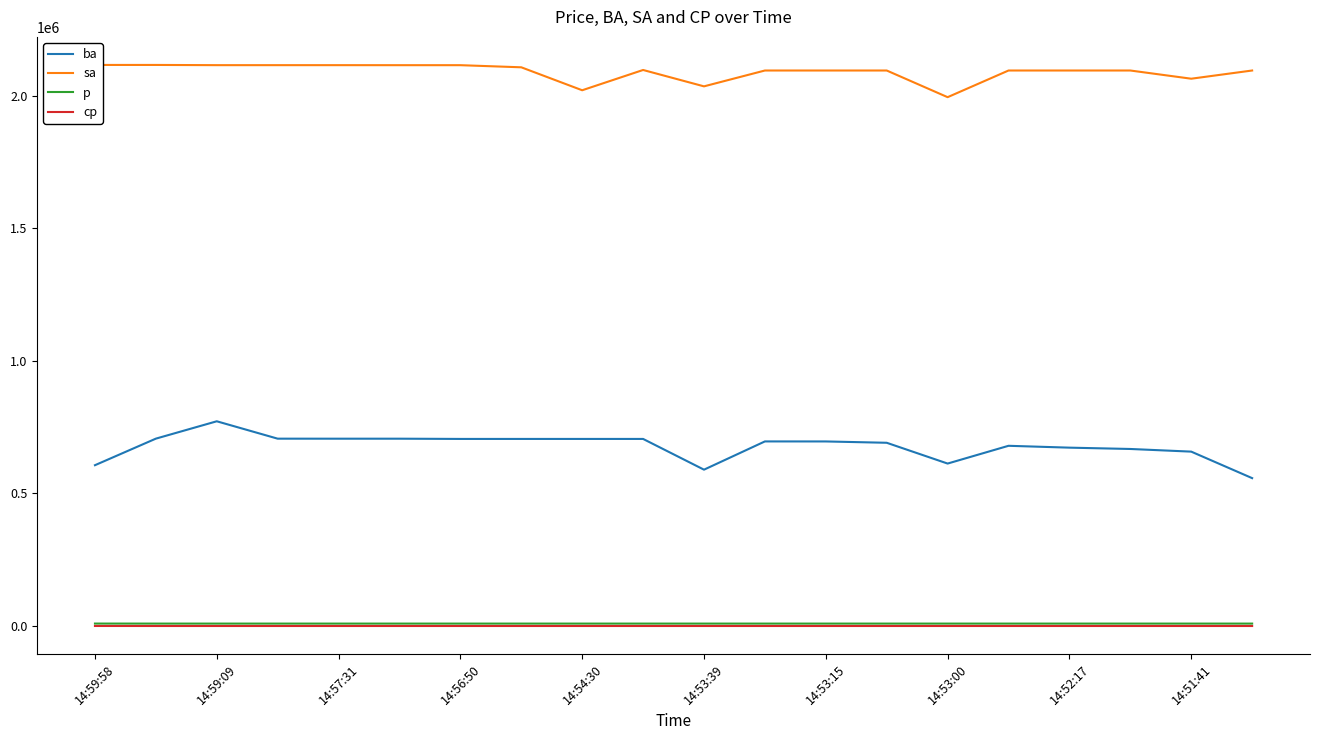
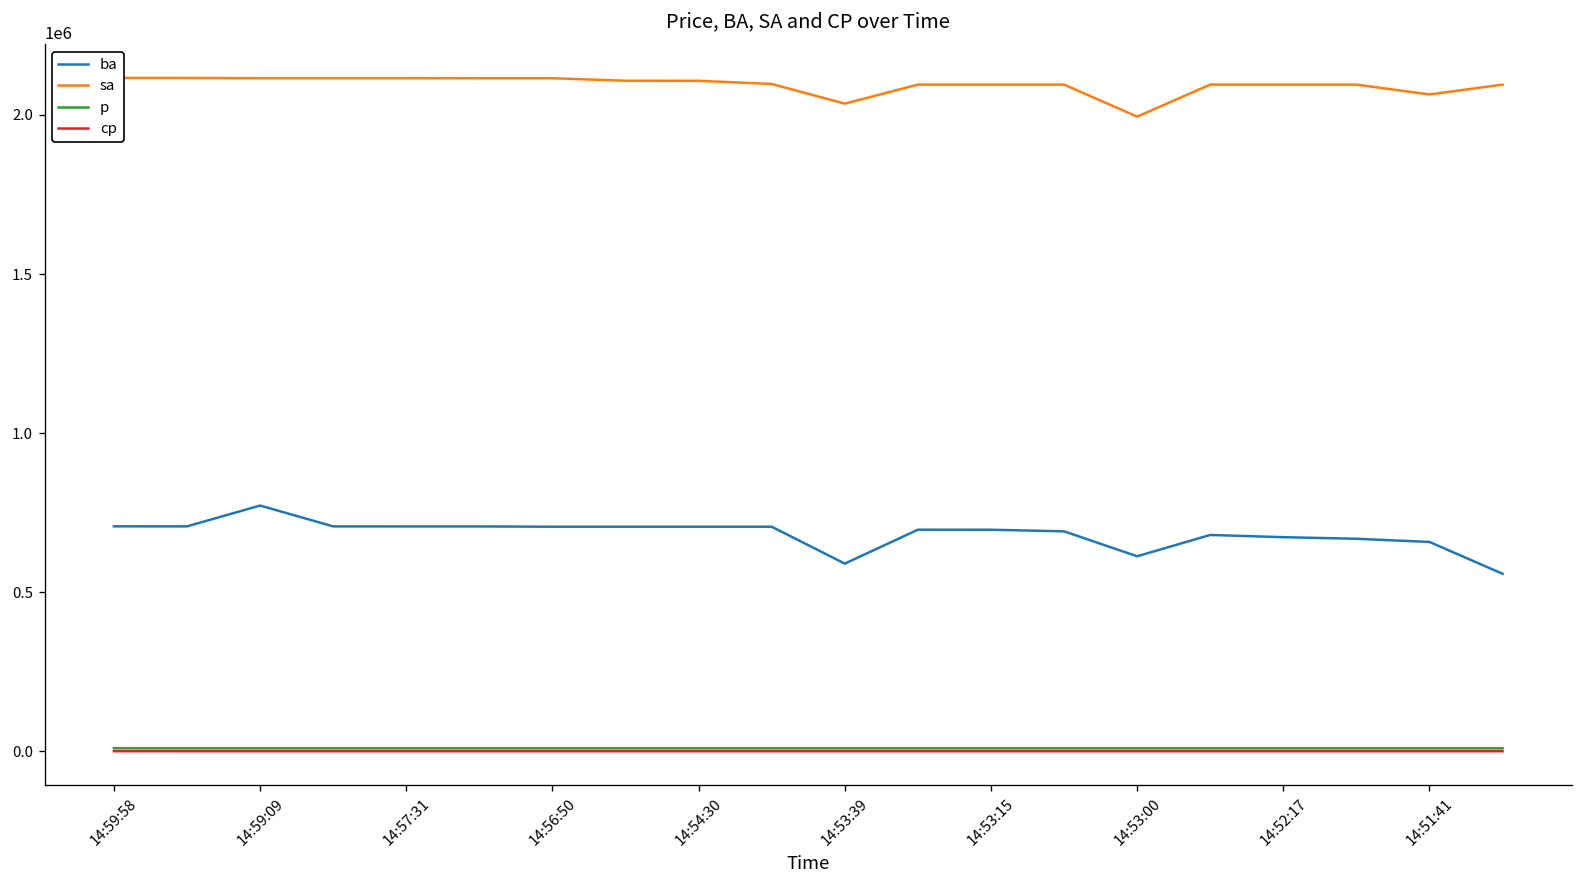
ba, 14:59:58: 610000 -> 710000
sa, 14:54:30: 2020000 -> 2110000
